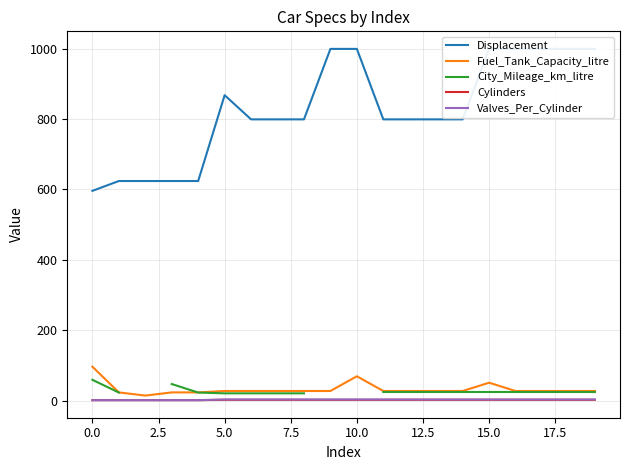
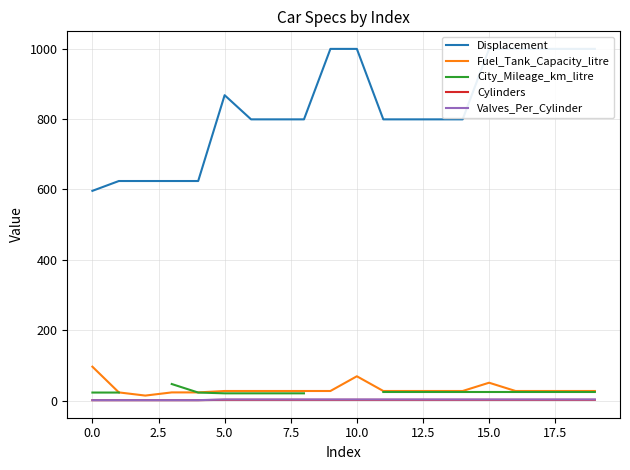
City_Mileage_km_litre, 0.0: 60 -> 20
